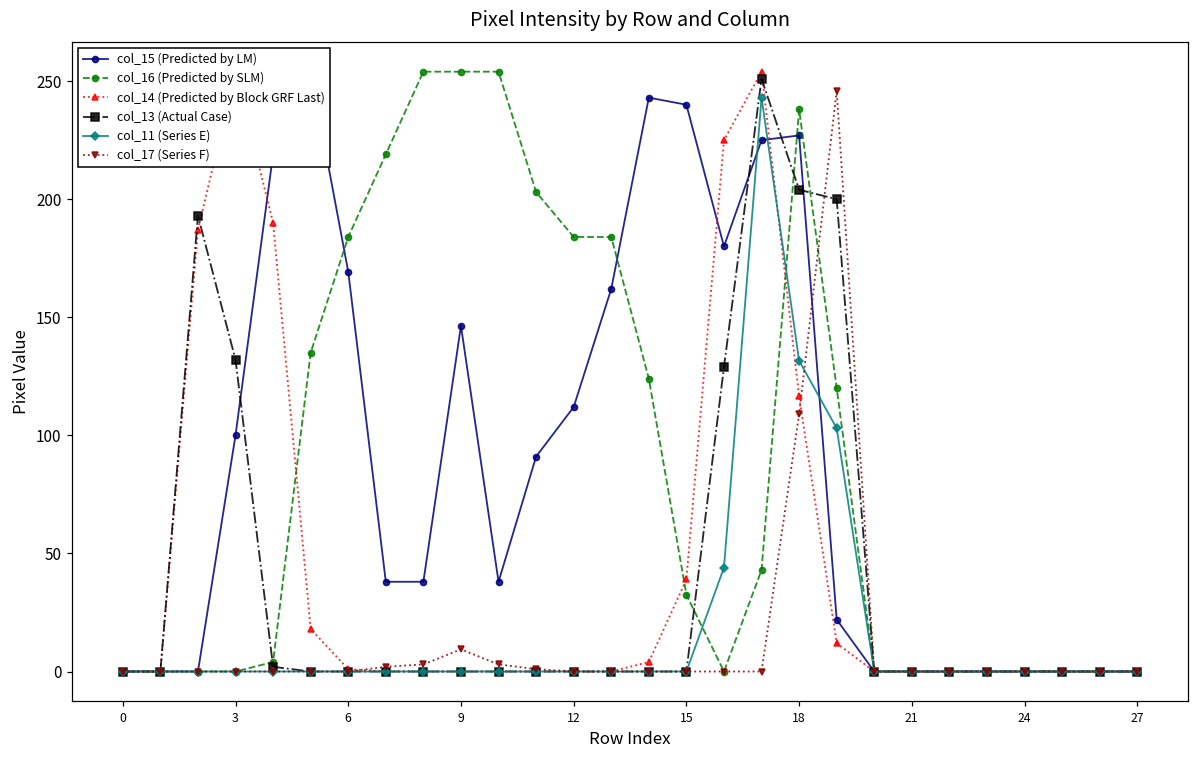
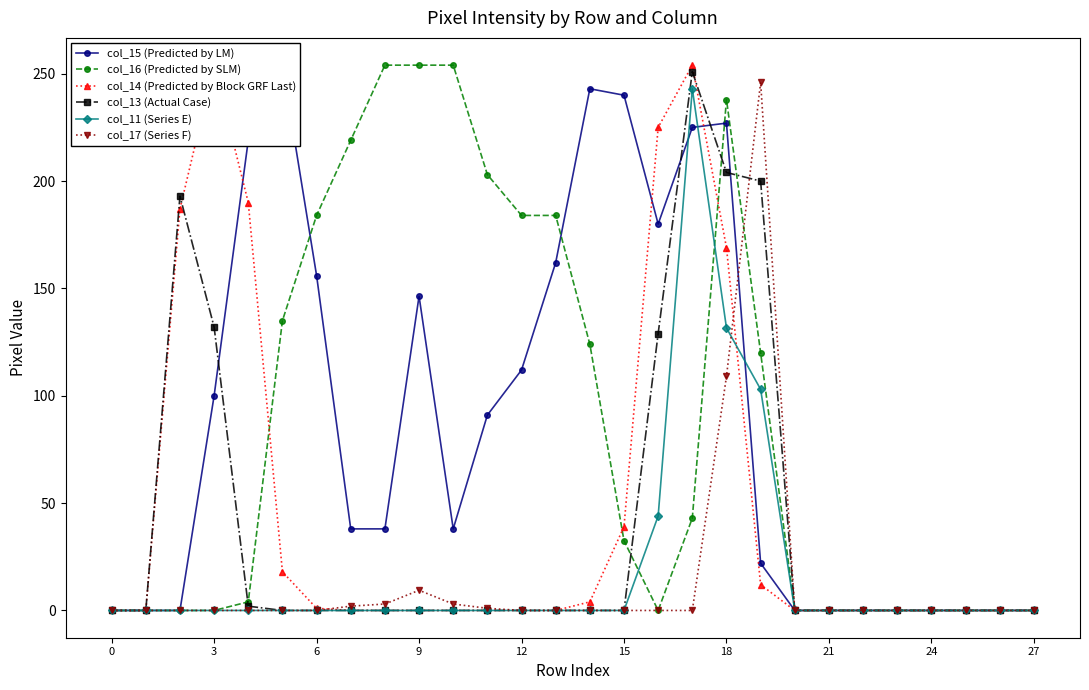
col_15 (Predicted by LM), 6: 169 -> 156
col_14 (Predicted by Block GRF Last), 18: 117 -> 169
